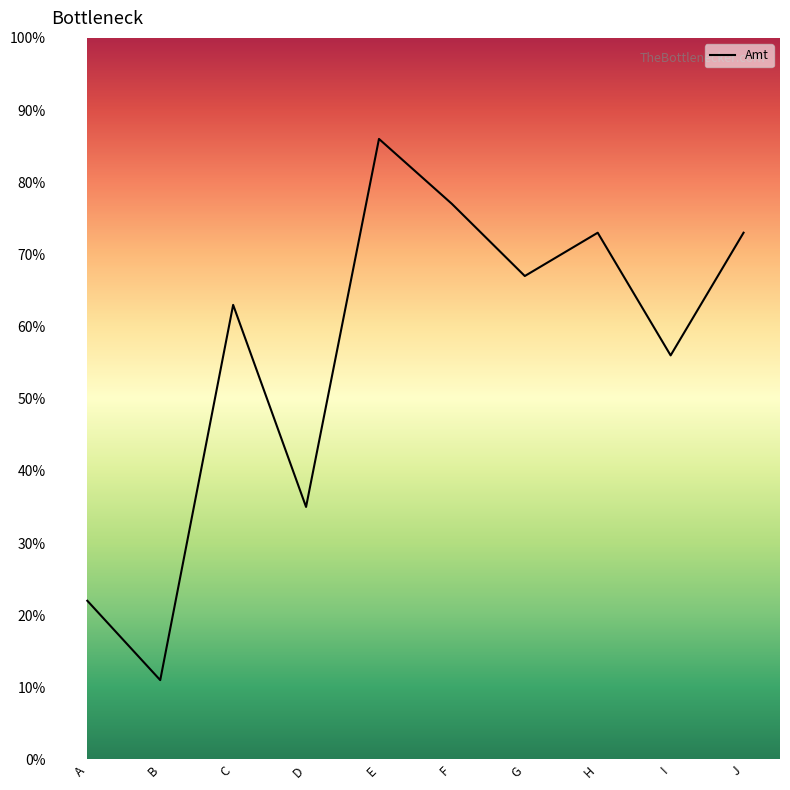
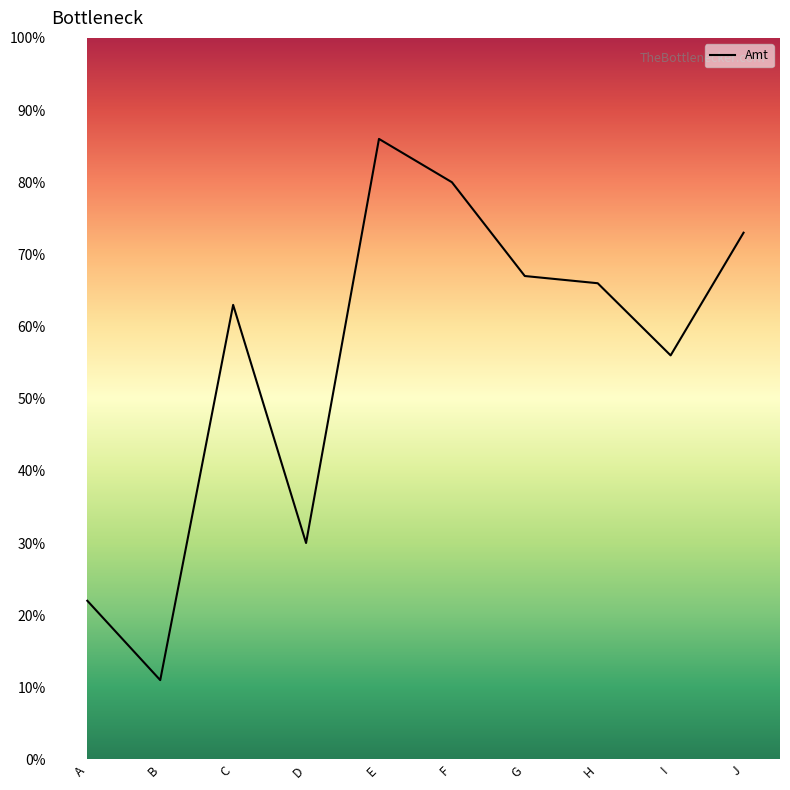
D: 35% -> 30%
F: 77% -> 80%
H: 73% -> 66%
